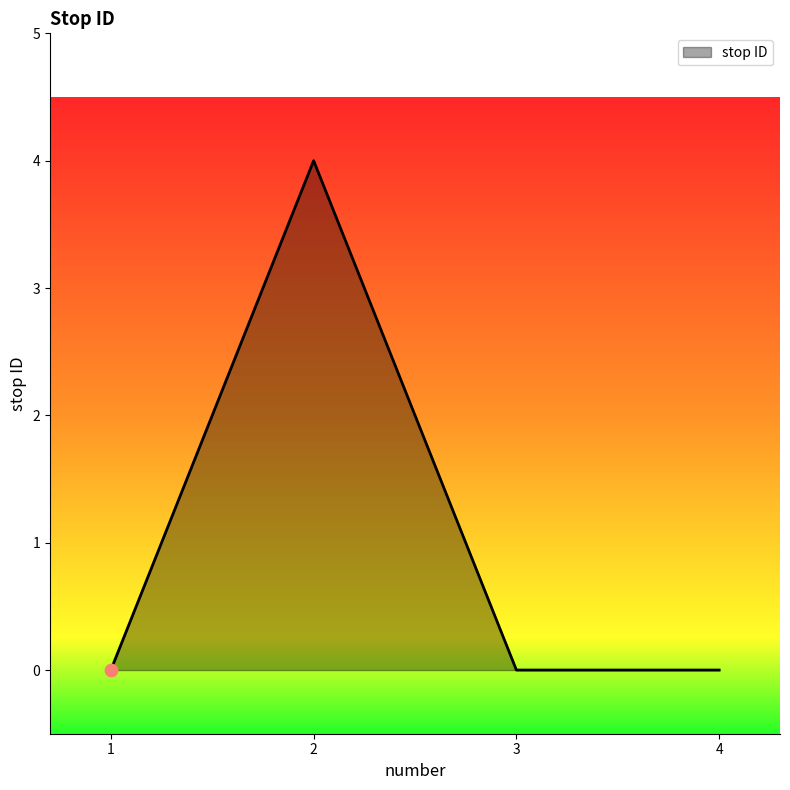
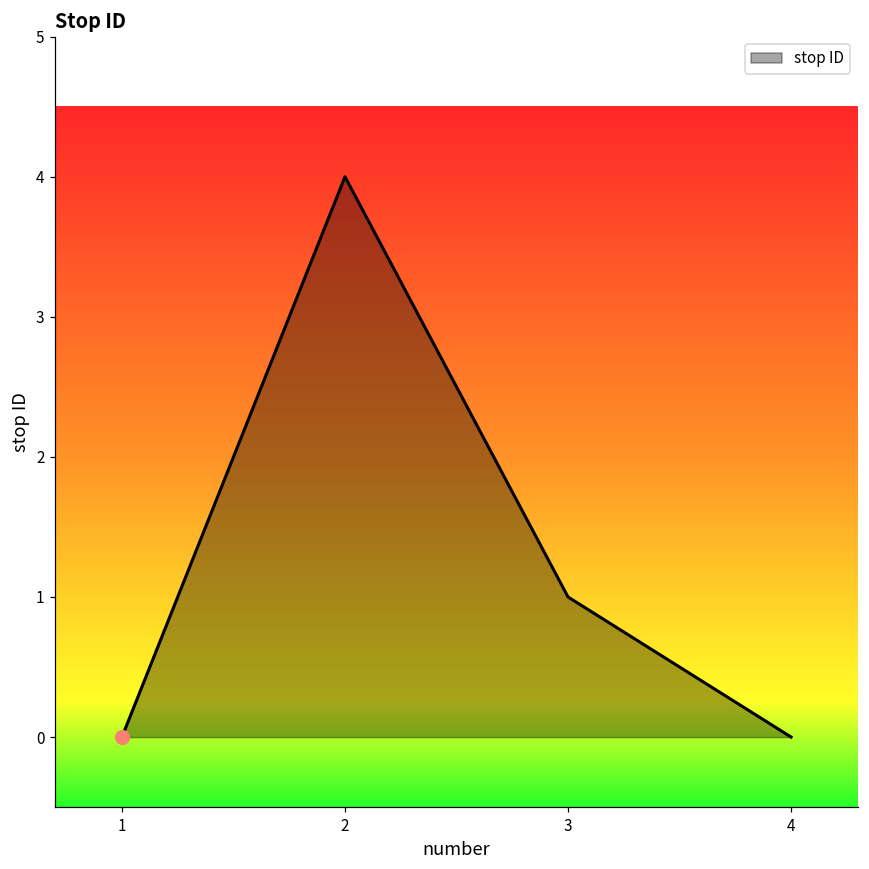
stop ID, 3: 0 -> 1
